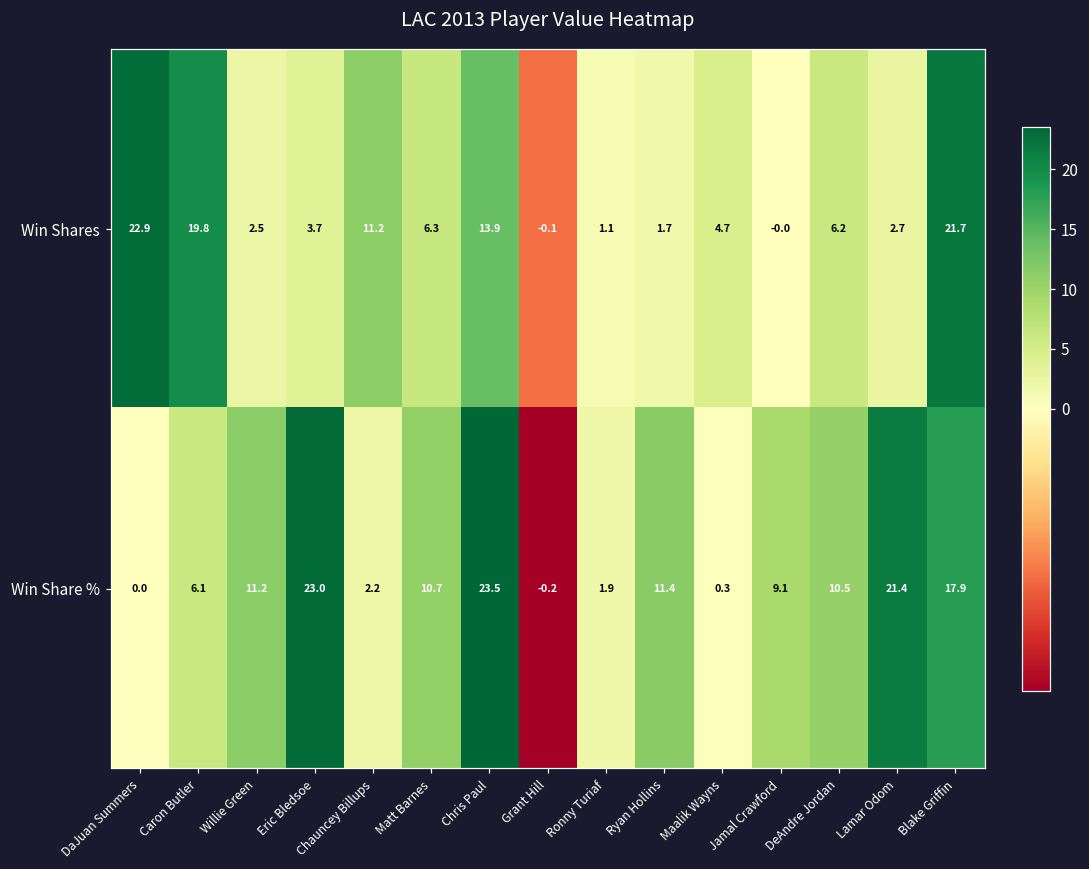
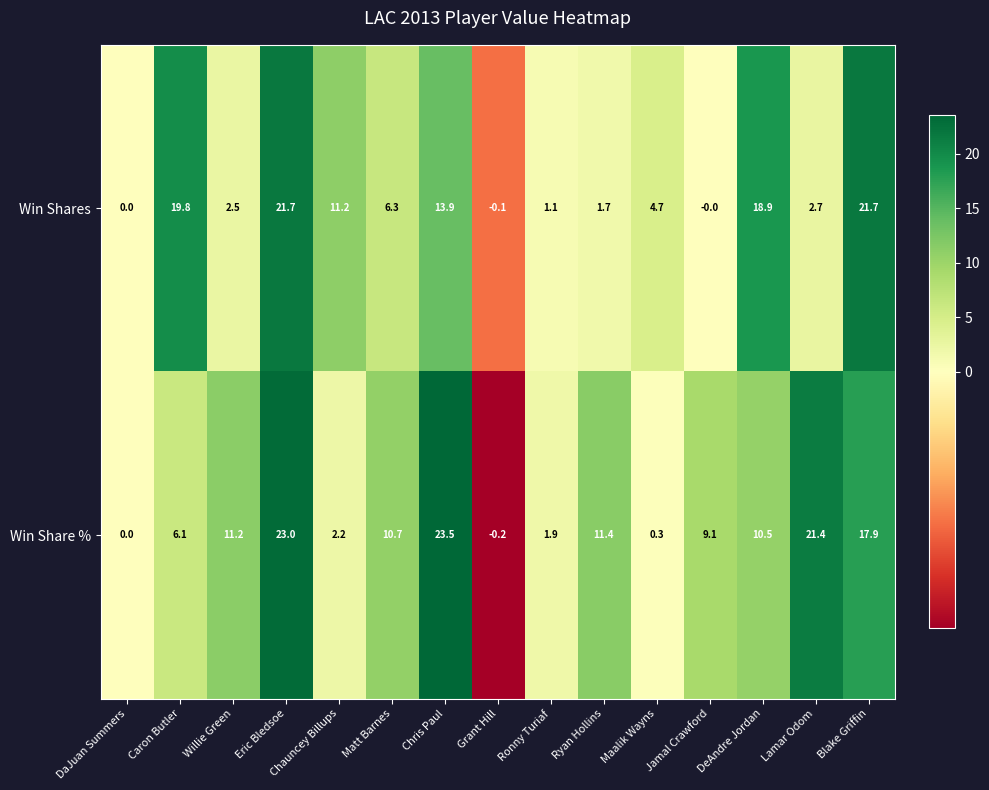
Win Shares, DaJuan Summers: 22.9 -> 0.0
Win Shares, Eric Bledsoe: 3.7 -> 21.7
Win Shares, DeAndre Jordan: 6.2 -> 18.9
